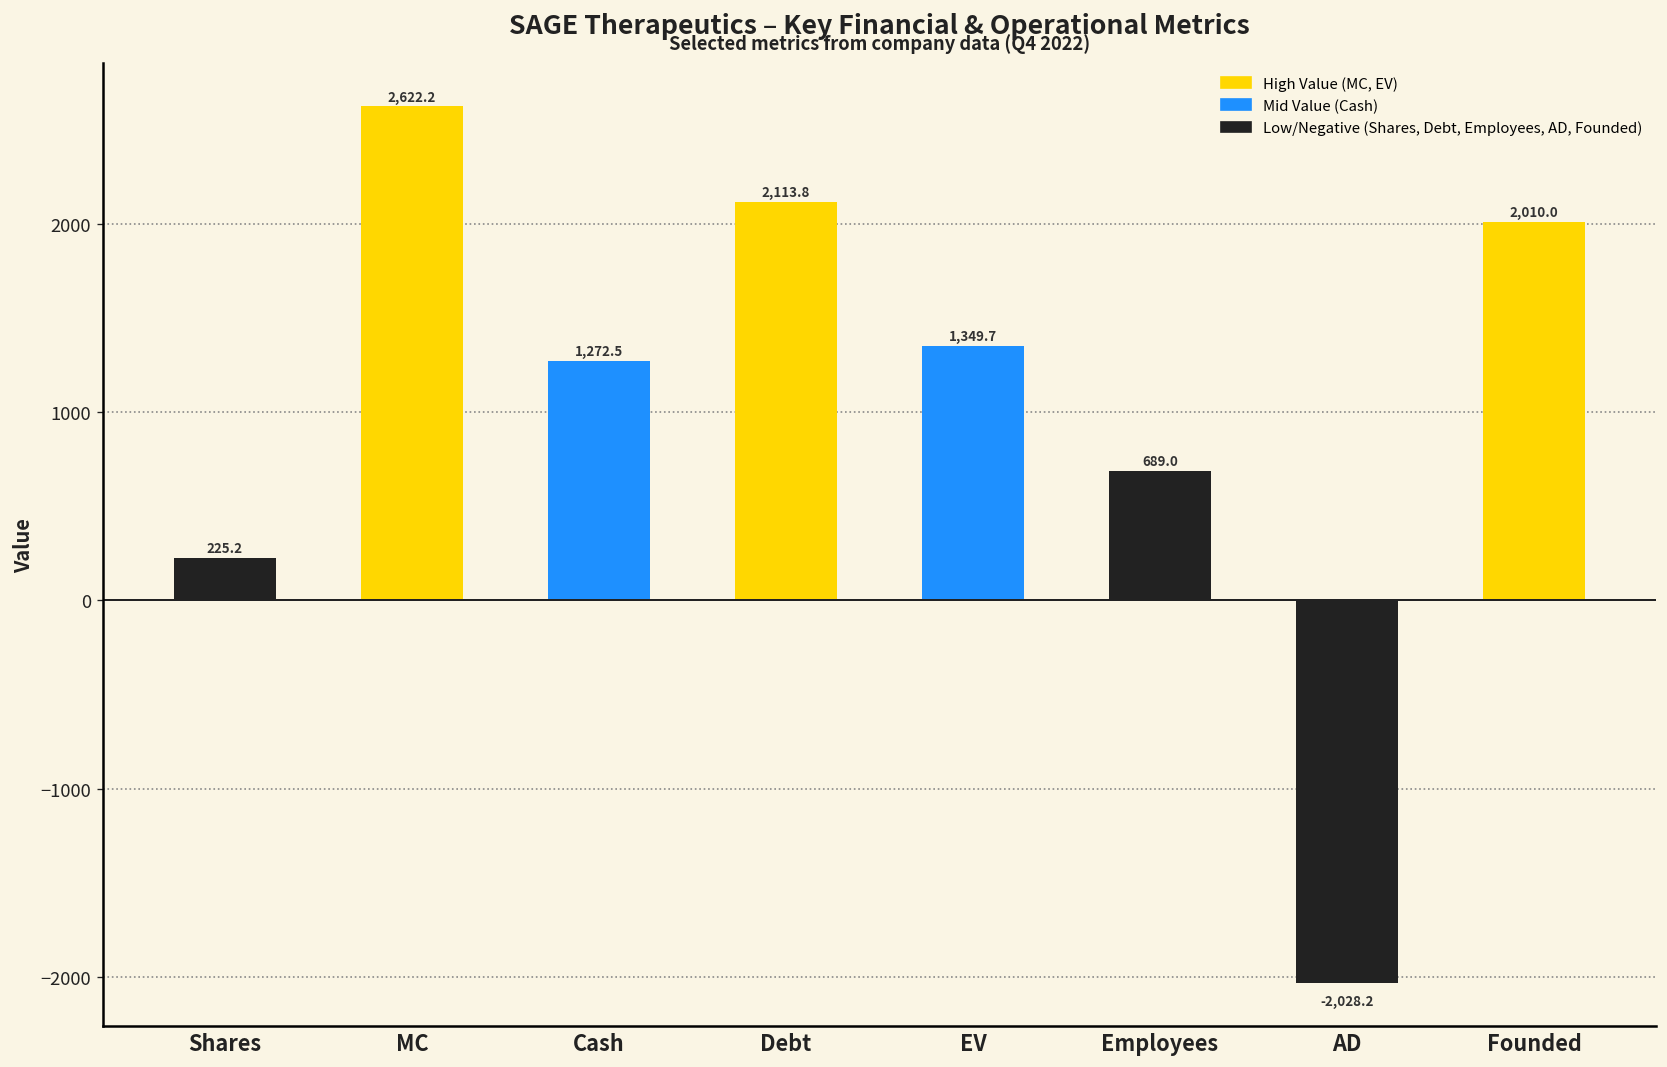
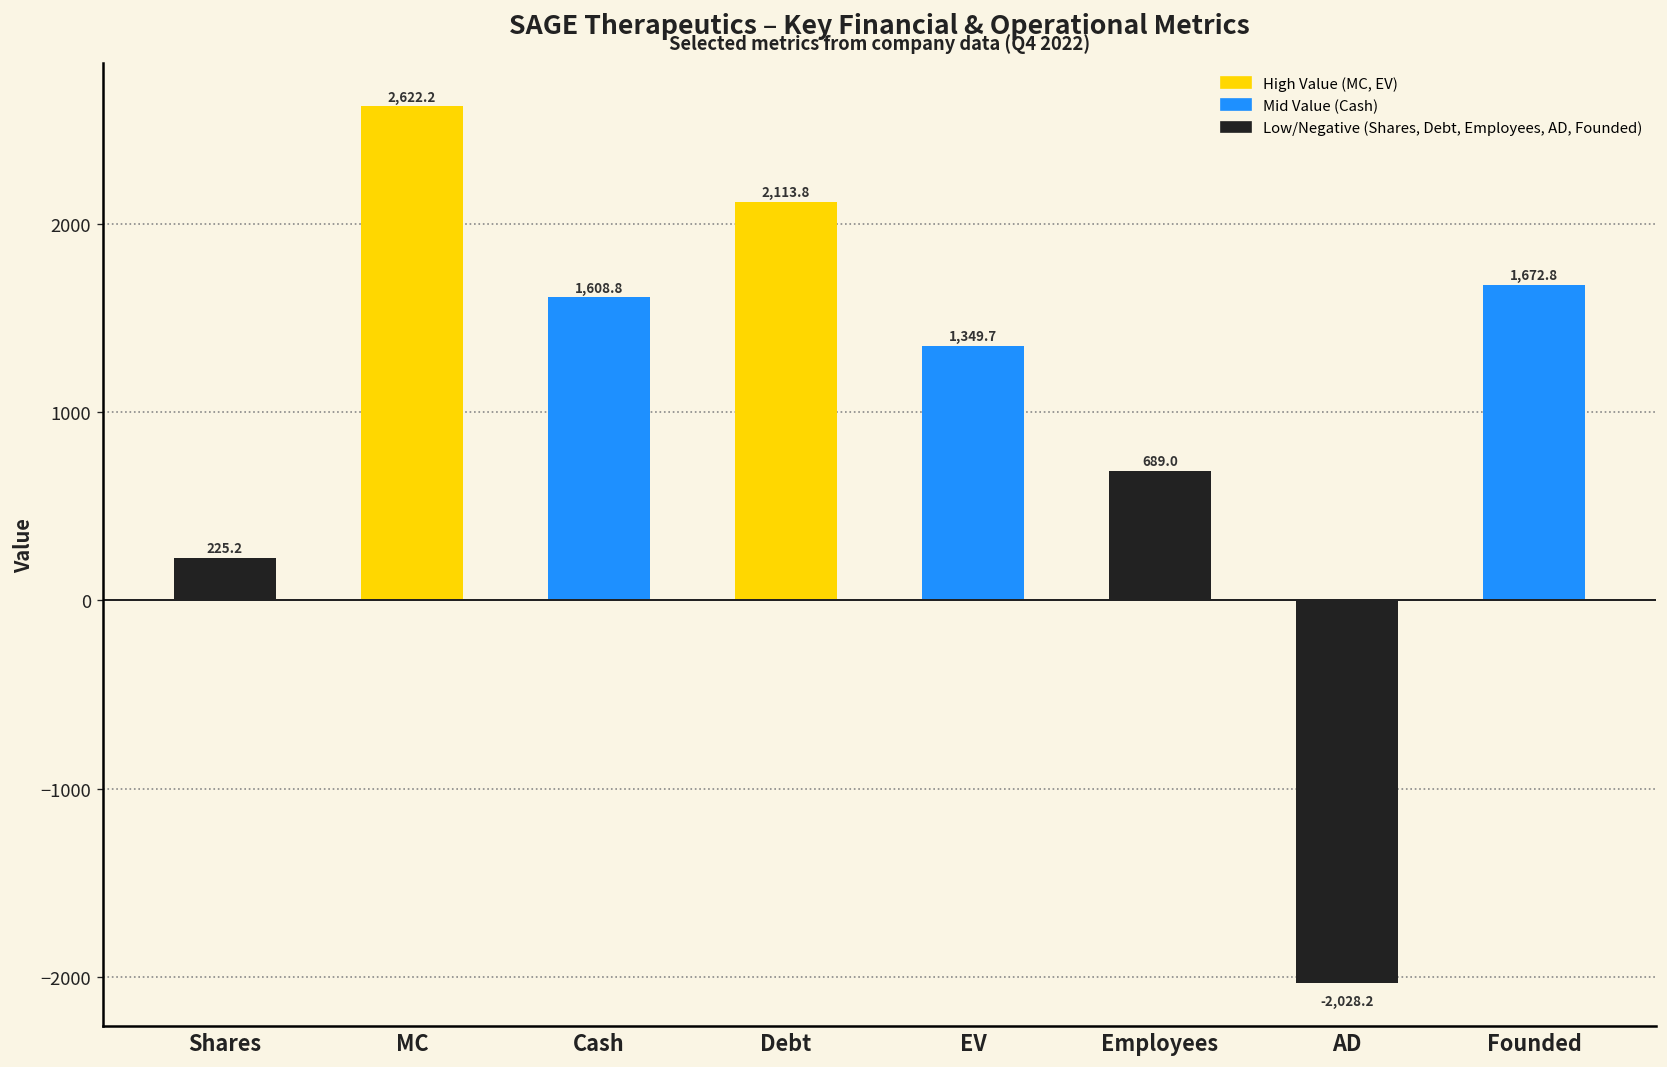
Cash: 1,272.5 -> 1,608.8
Founded: 2,010.0 -> 1,672.8
